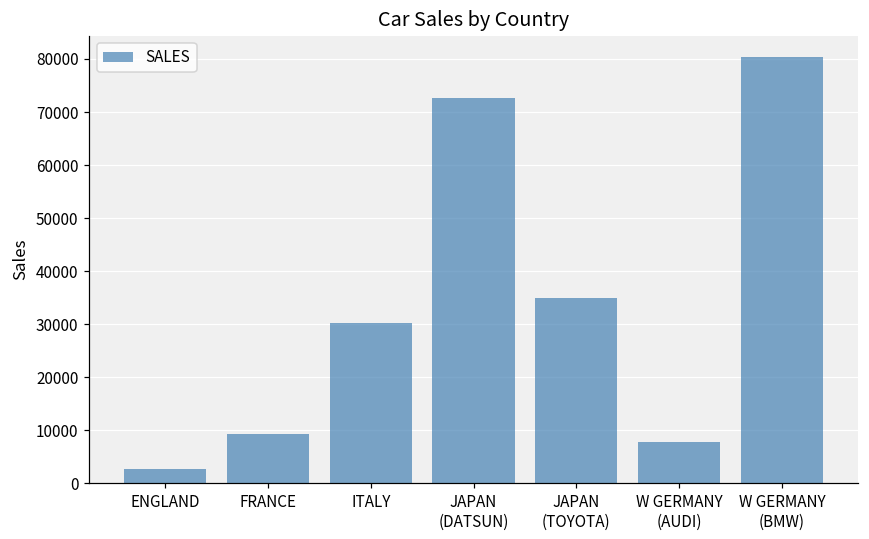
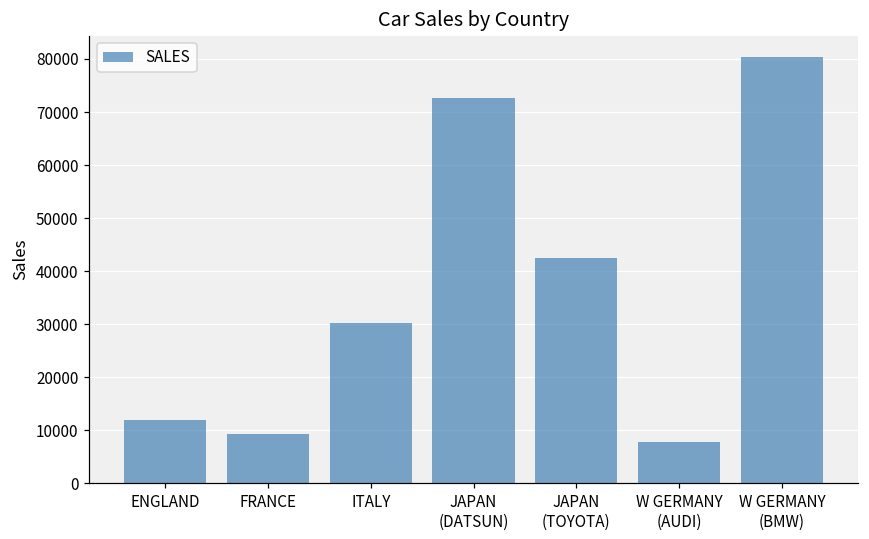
ENGLAND: 3000 -> 12000
JAPAN (TOYOTA): 35000 -> 42000
